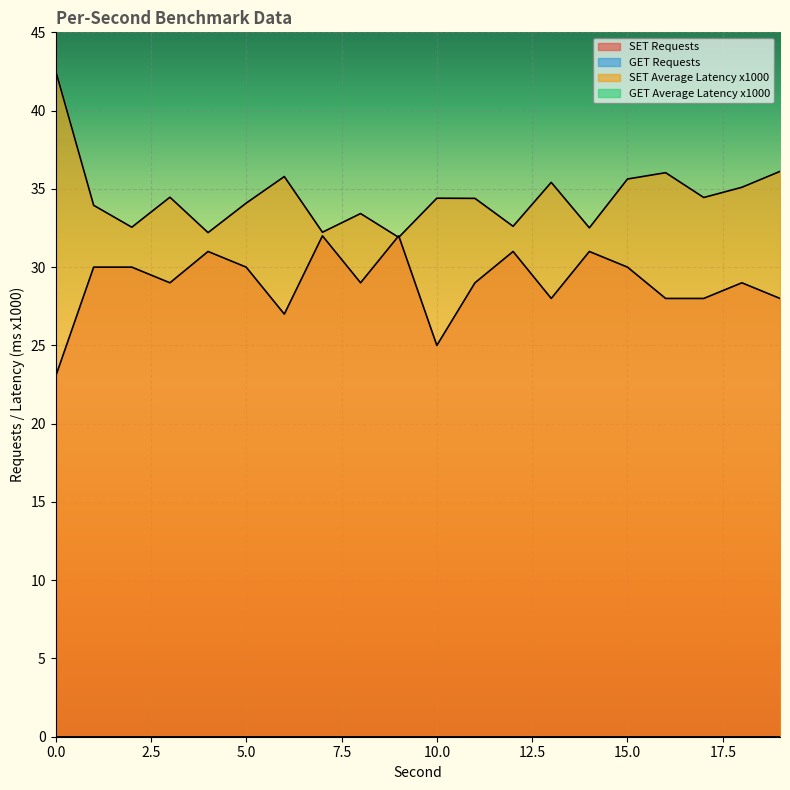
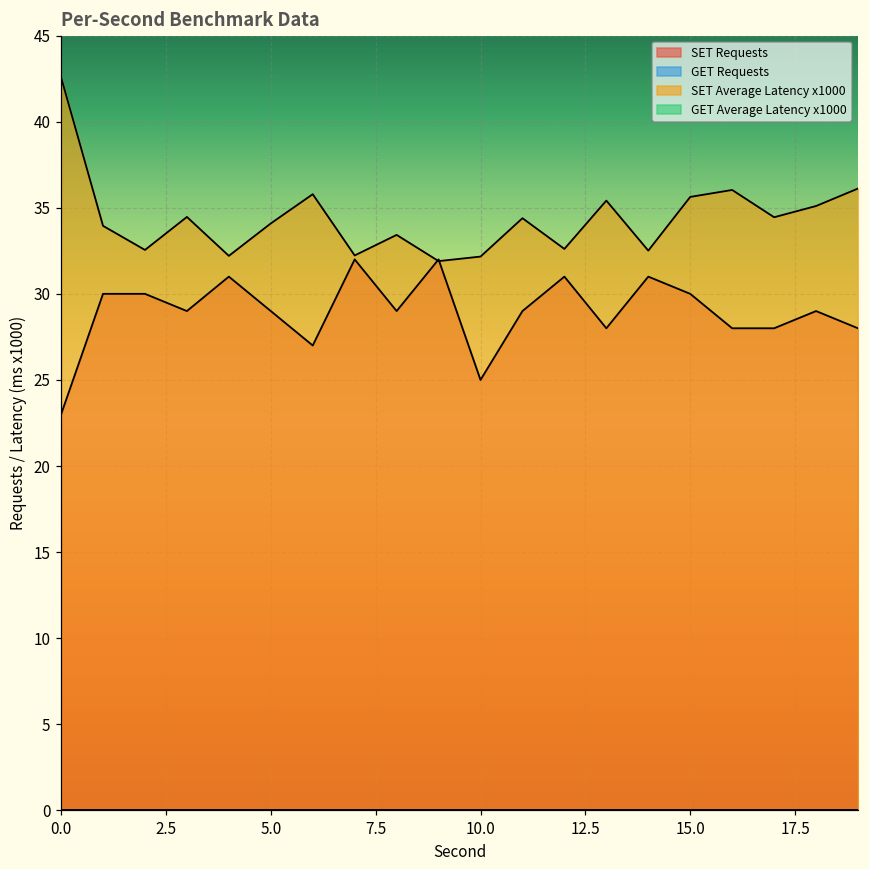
SET Requests, 5.0: 30 -> 29
SET Average Latency x1000, 10.0: 34.4 -> 32.2
